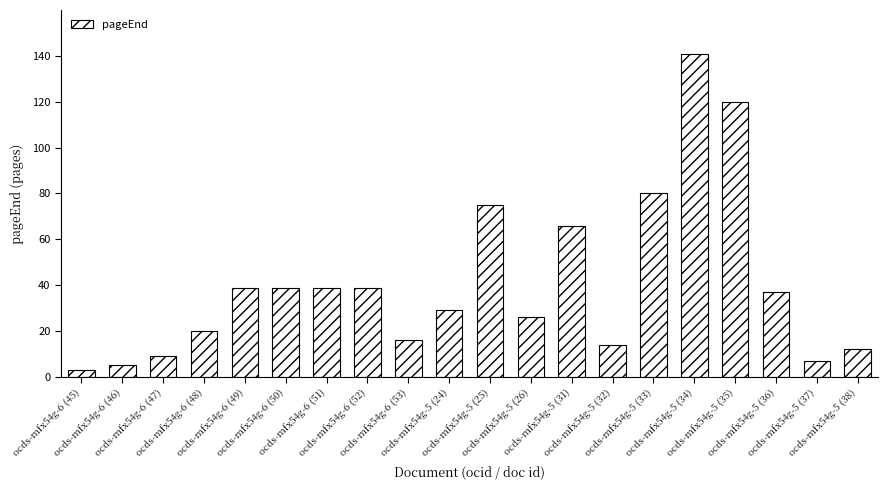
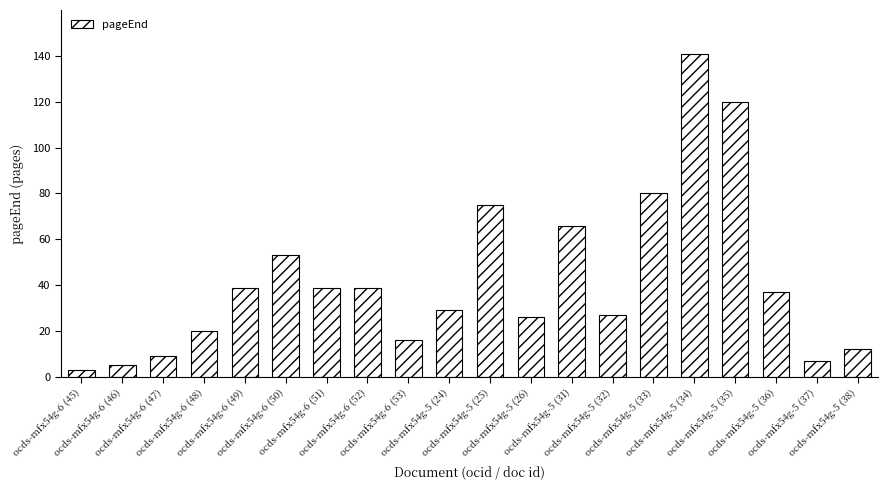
ocds-mfx54g-6 (50): 39 -> 53
ocds-mfx54g-5 (32): 14 -> 27
